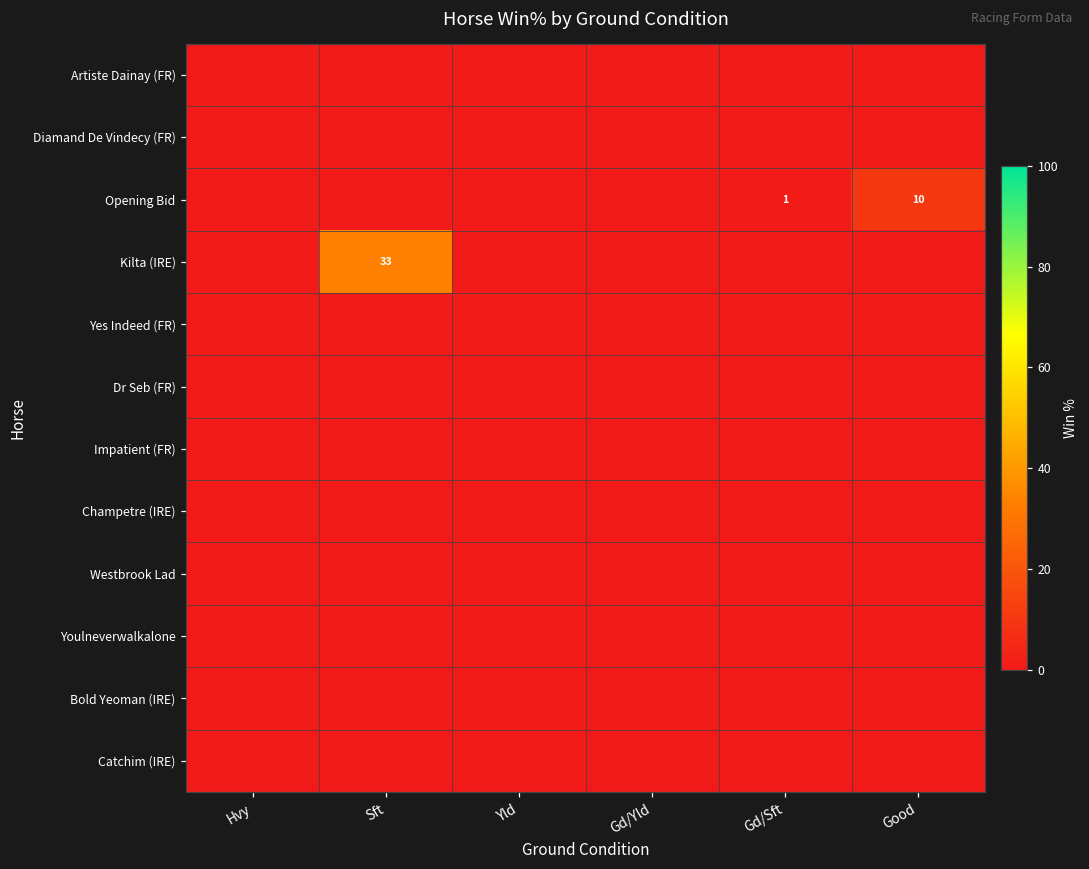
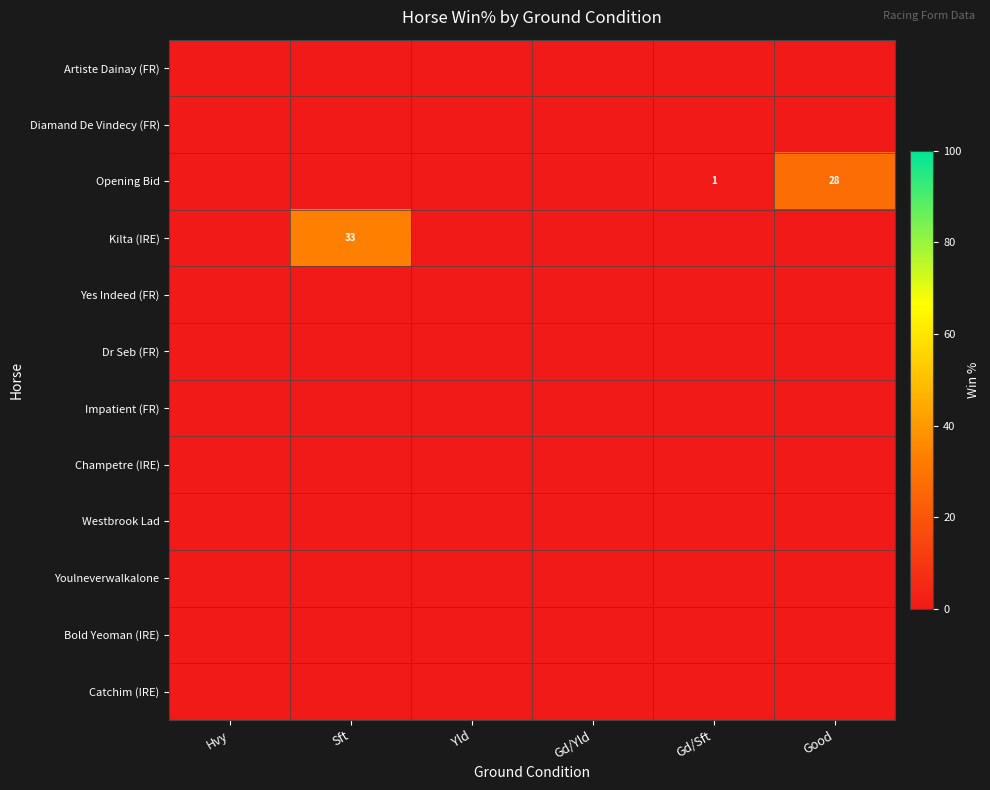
Opening Bid, Good: 10 -> 28
